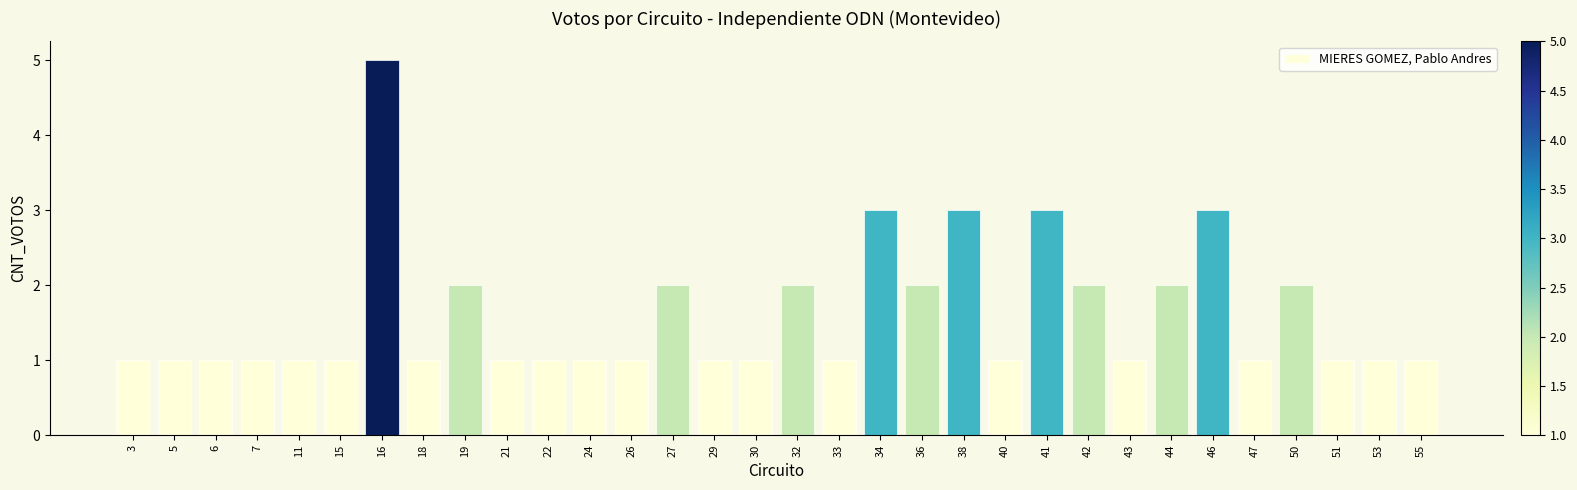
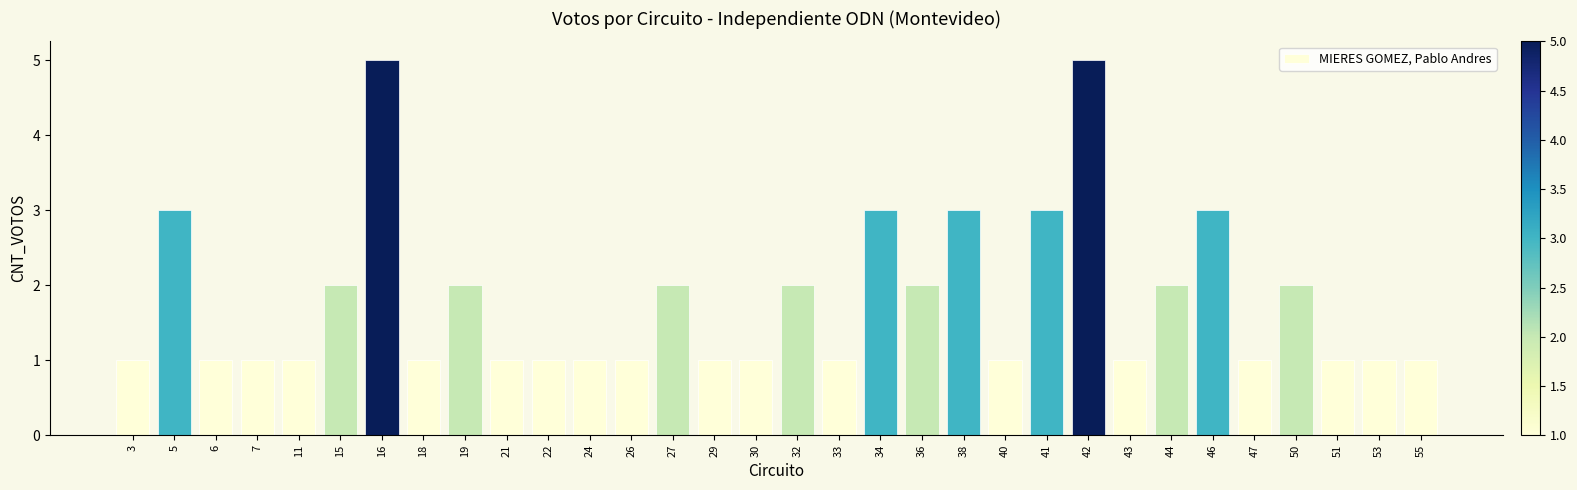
5: 1 -> 3
15: 1 -> 2
42: 2 -> 5
